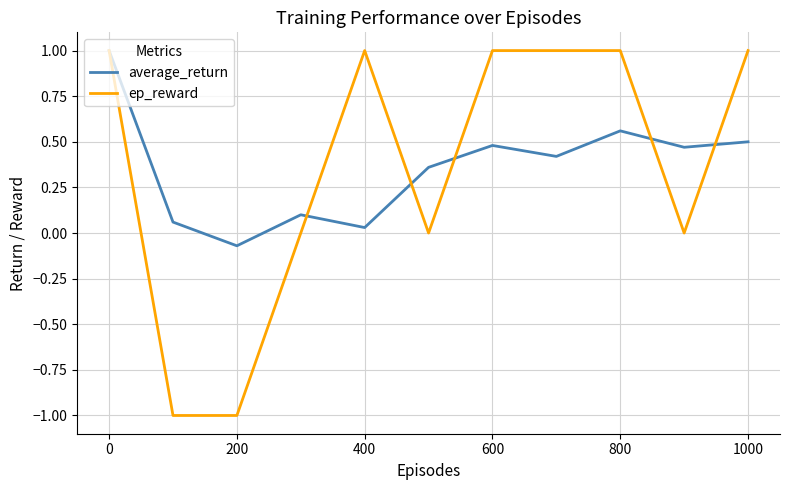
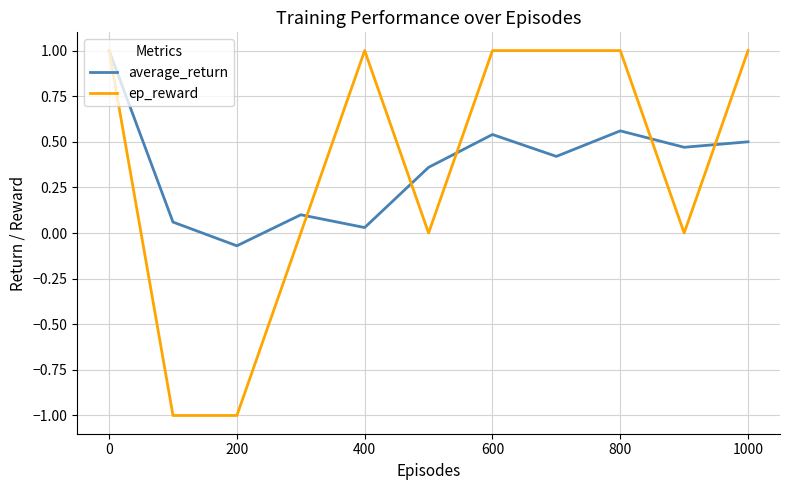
average_return, 600: 0.48 -> 0.54
